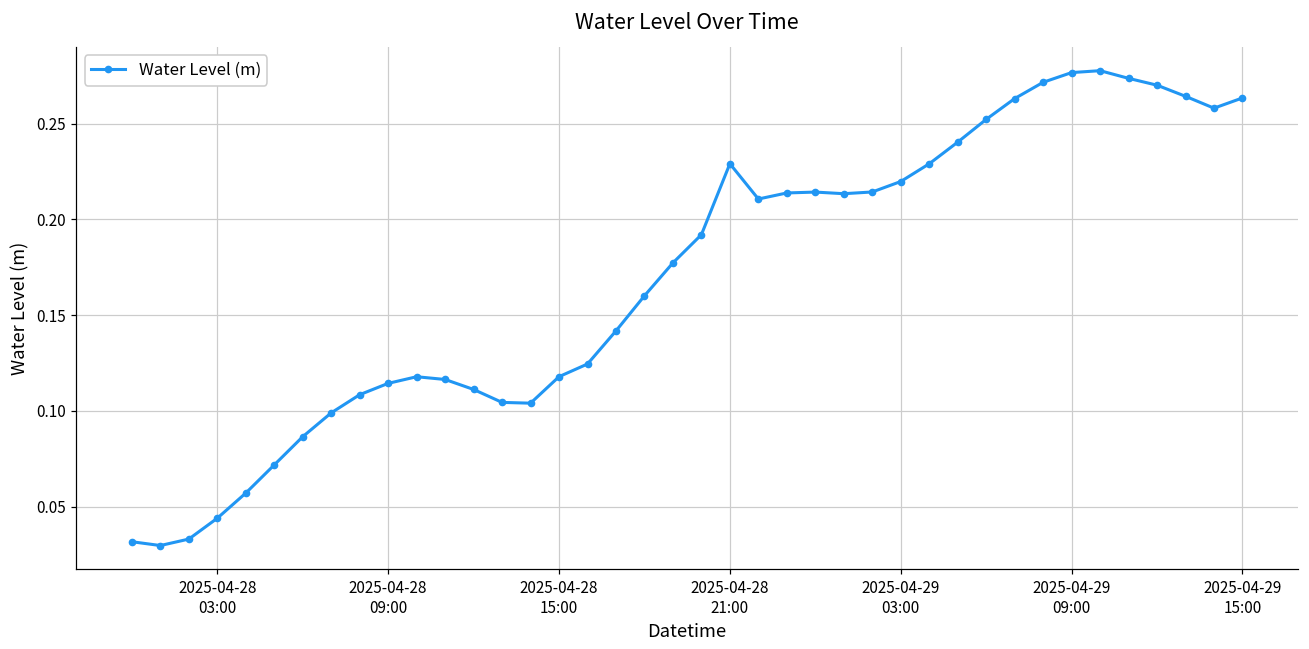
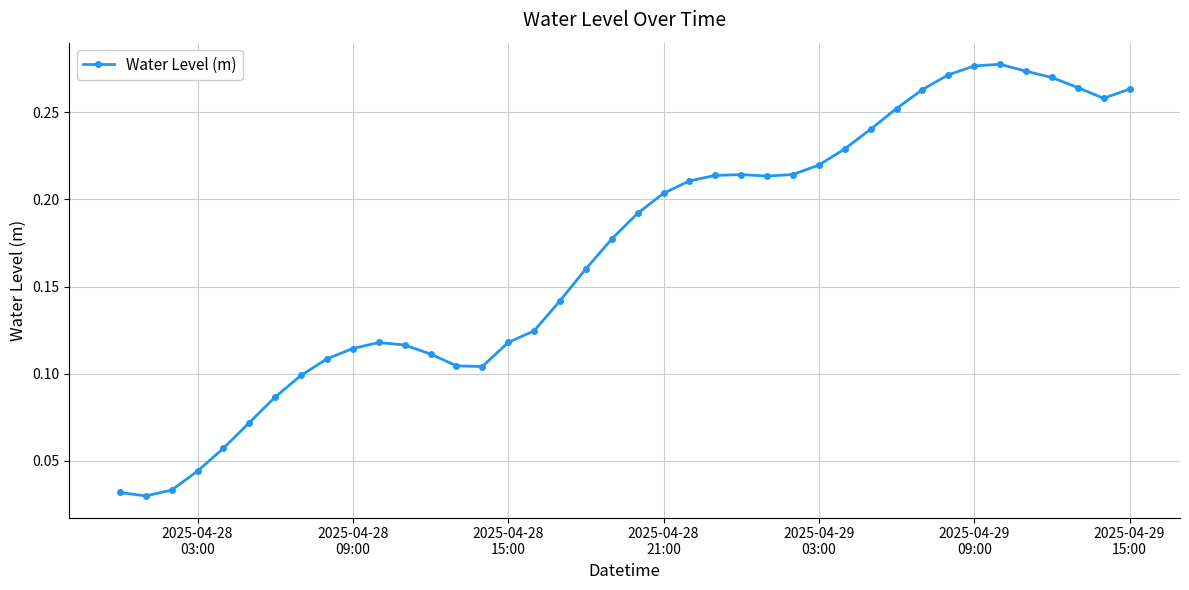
2025-04-28 21:00: 0.229 -> 0.204
